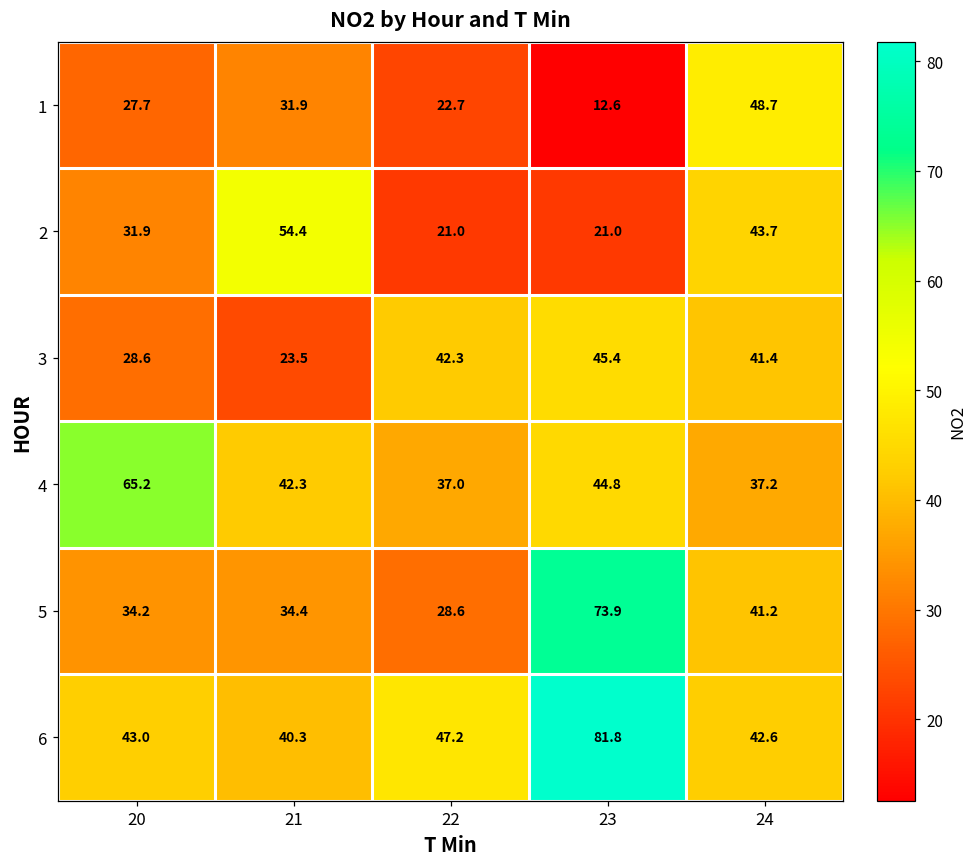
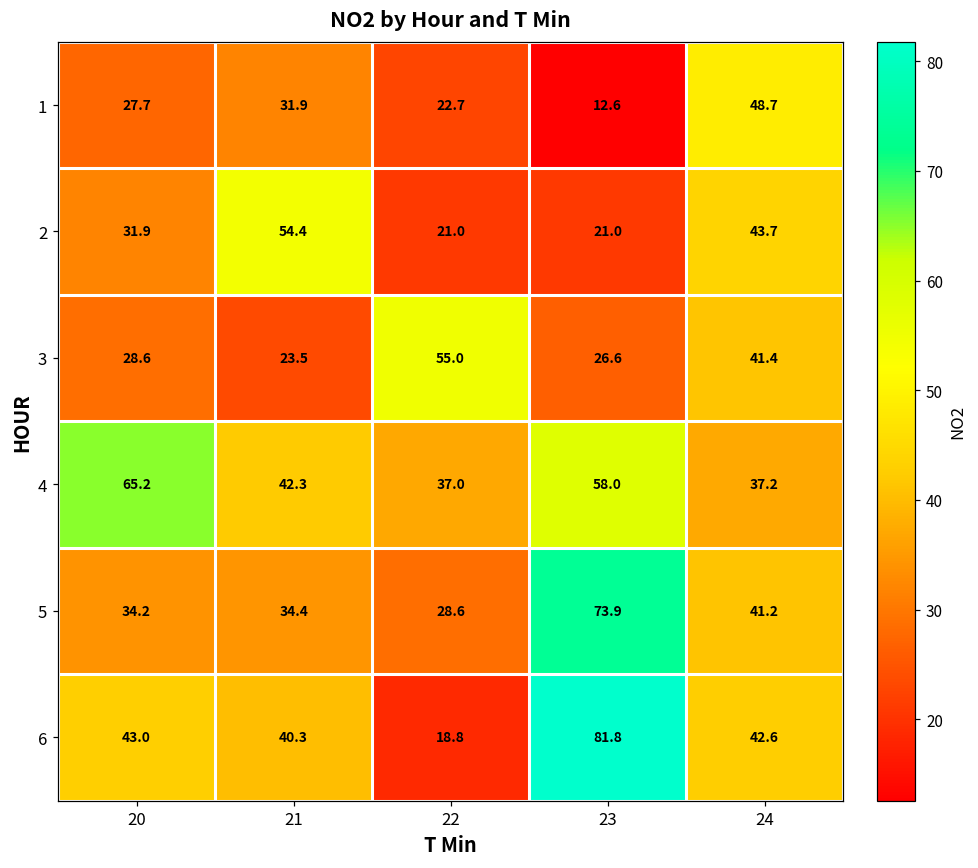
3, 22: 42.3 -> 55.0
3, 23: 45.4 -> 26.6
4, 23: 44.8 -> 58.0
6, 22: 47.2 -> 18.8
